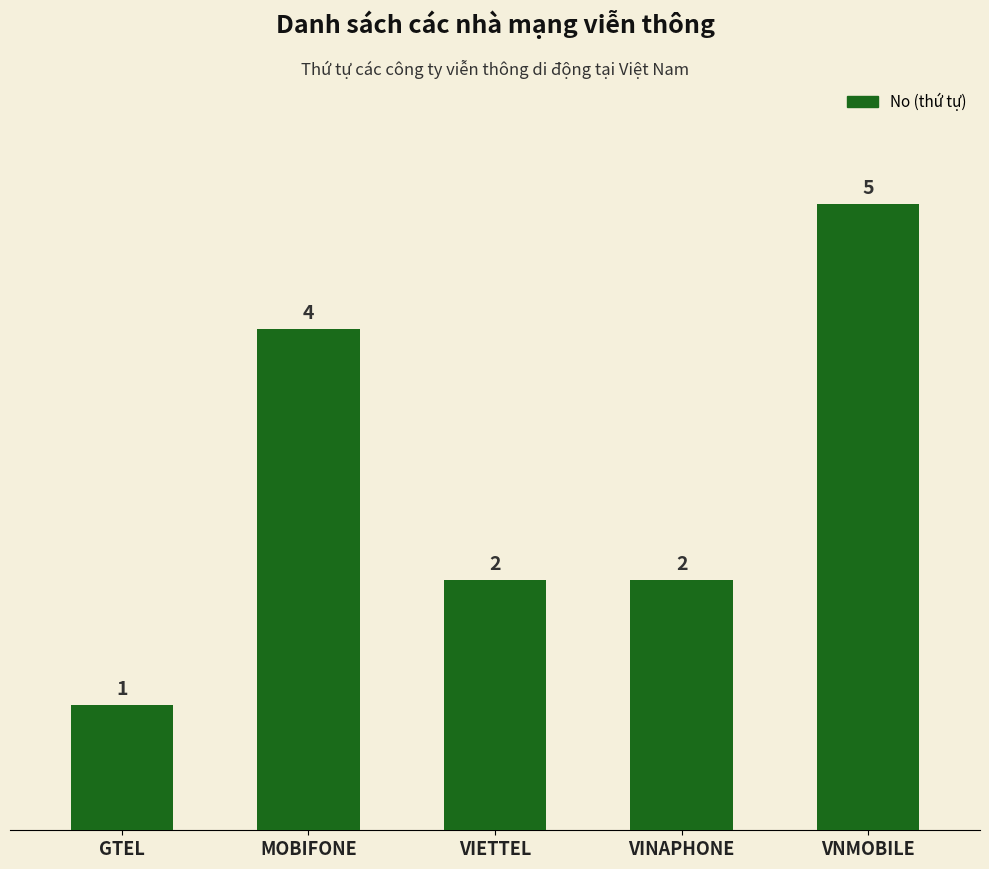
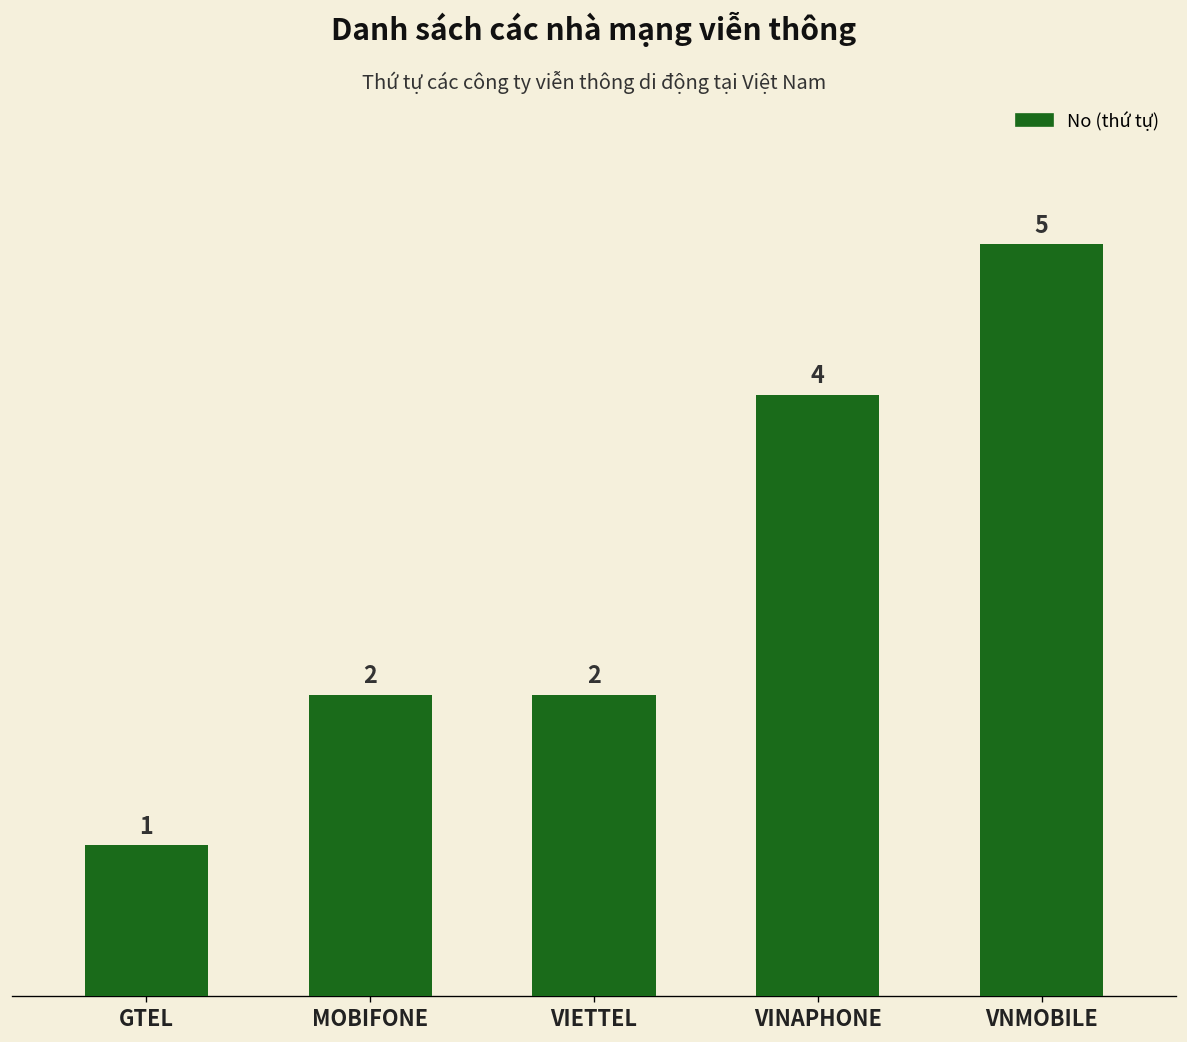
MOBIFONE: 4 -> 2
VINAPHONE: 2 -> 4
